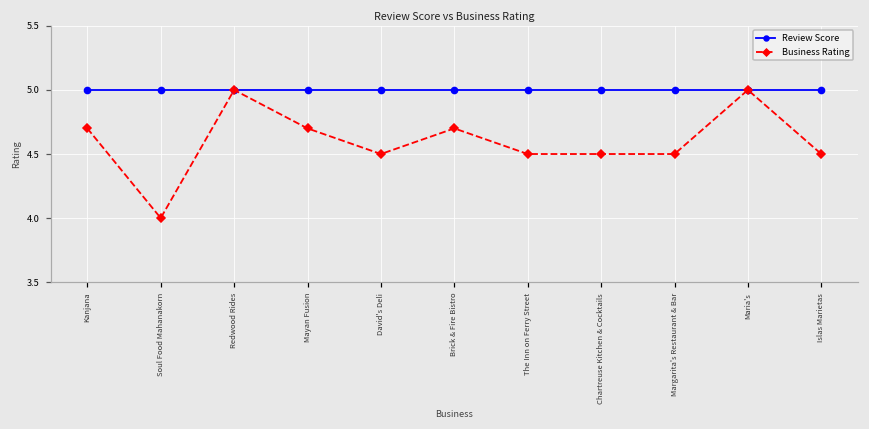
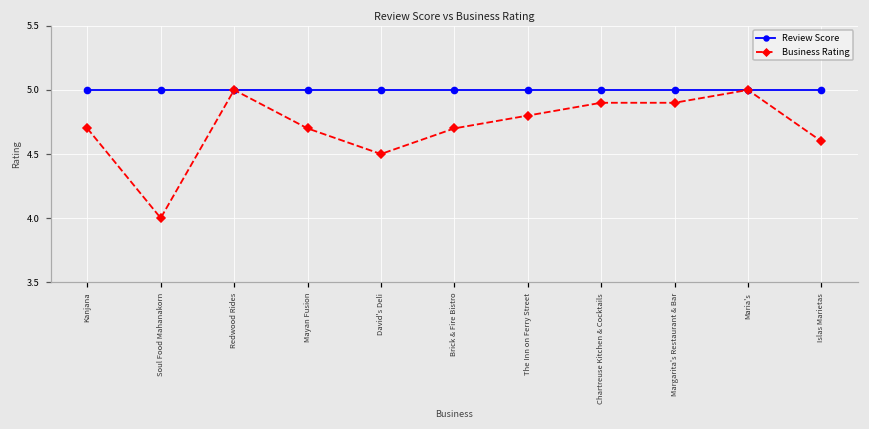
Business Rating, The Inn on Ferry Street: 4.5 -> 4.8
Business Rating, Chartreuse Kitchen & Cocktails: 4.5 -> 4.9
Business Rating, Margarita's Restaurant & Bar: 4.5 -> 4.9
Business Rating, Islas Marietas: 4.5 -> 4.6
